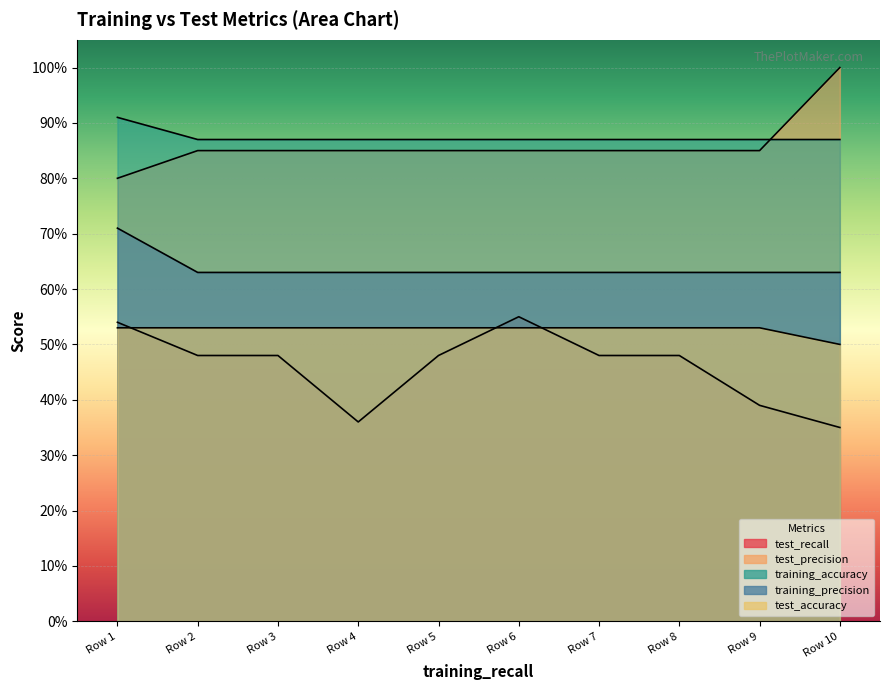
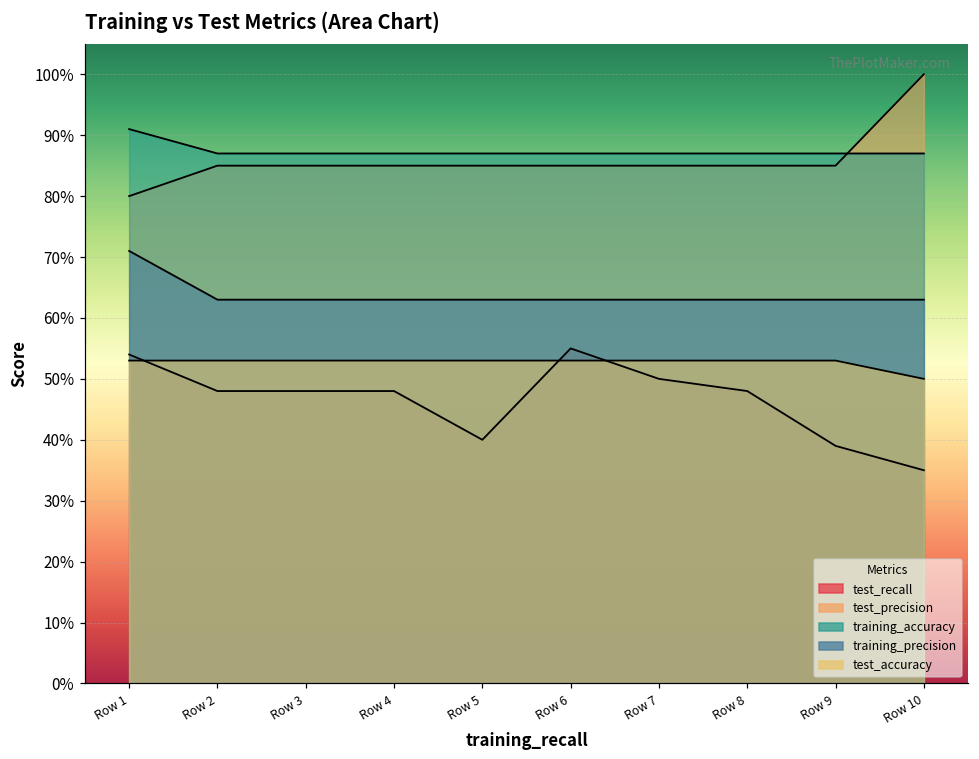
test_recall, Row 4: 36% -> 48%
test_recall, Row 5: 48% -> 40%
test_recall, Row 7: 48% -> 50%
